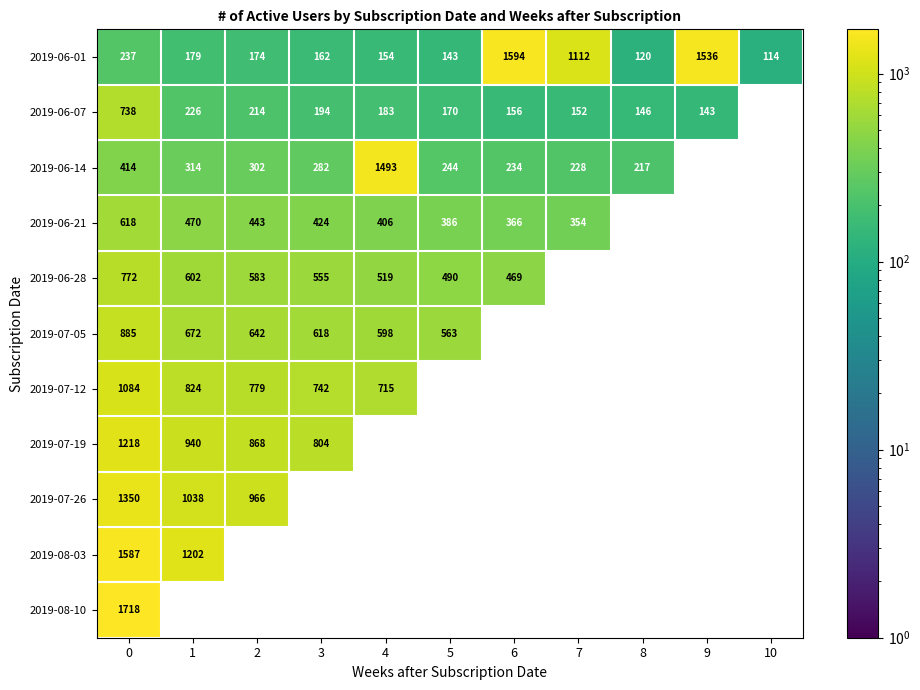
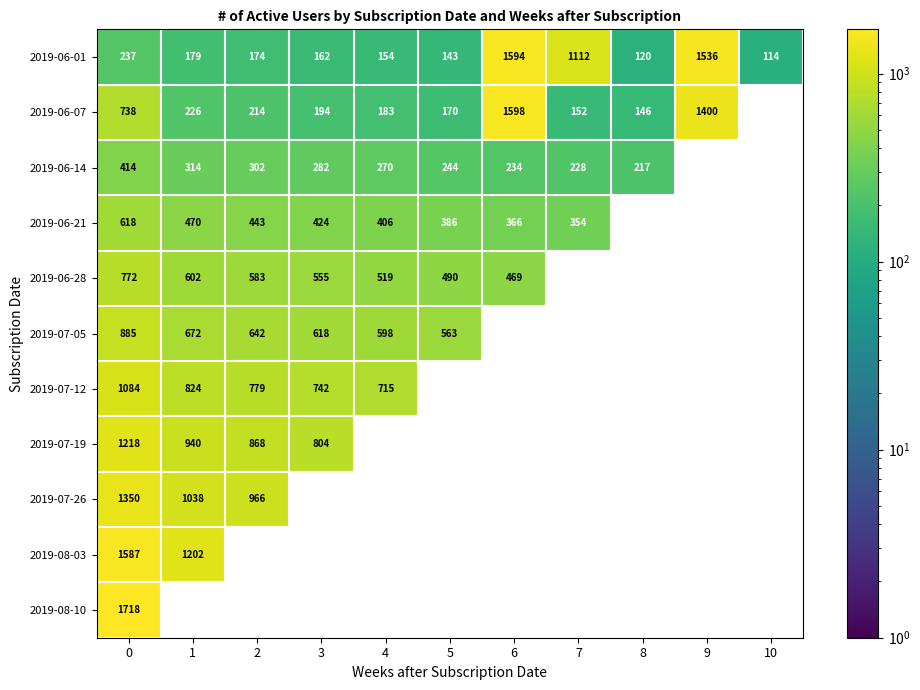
2019-06-07, 6: 156 -> 1598
2019-06-07, 9: 143 -> 1400
2019-06-14, 4: 1493 -> 270
